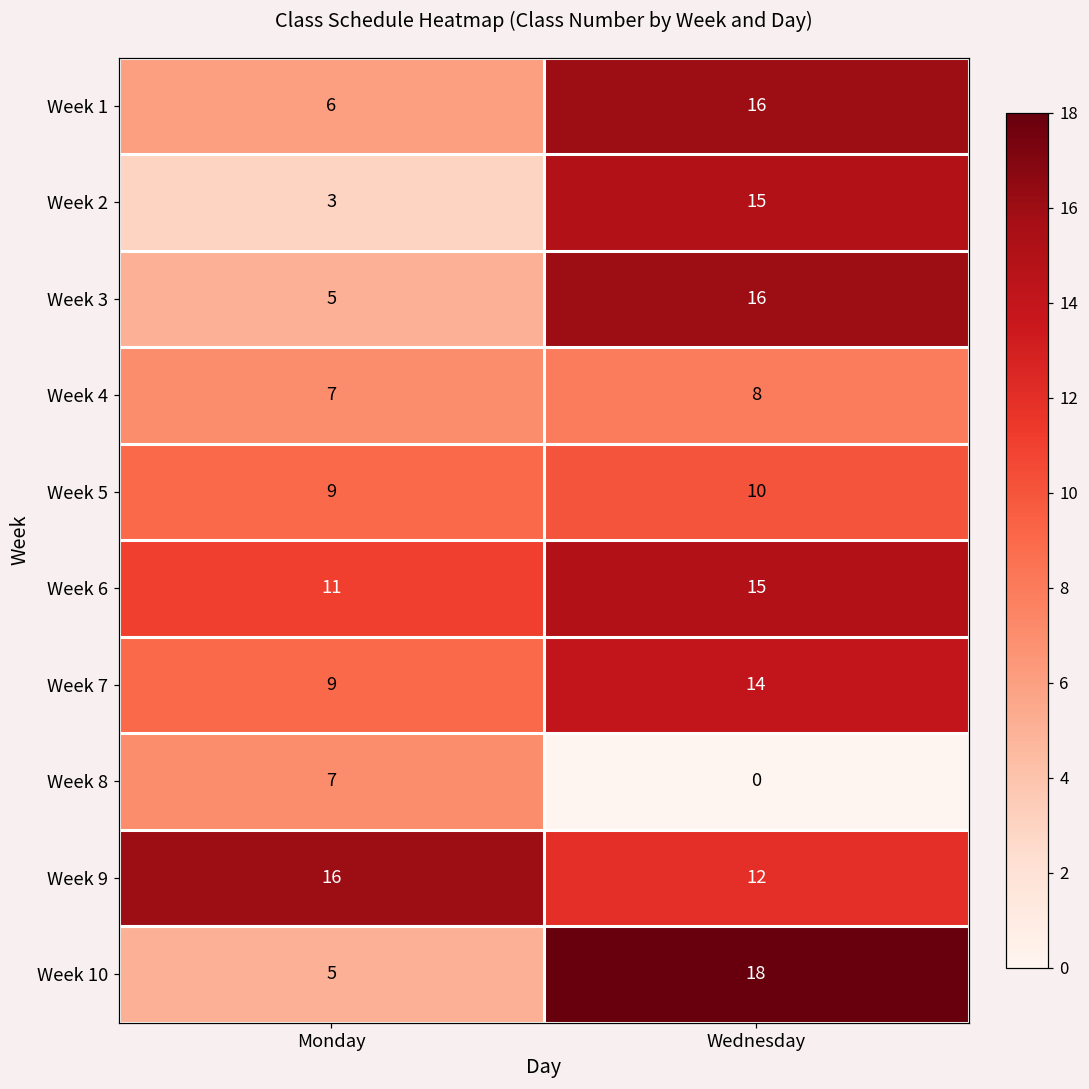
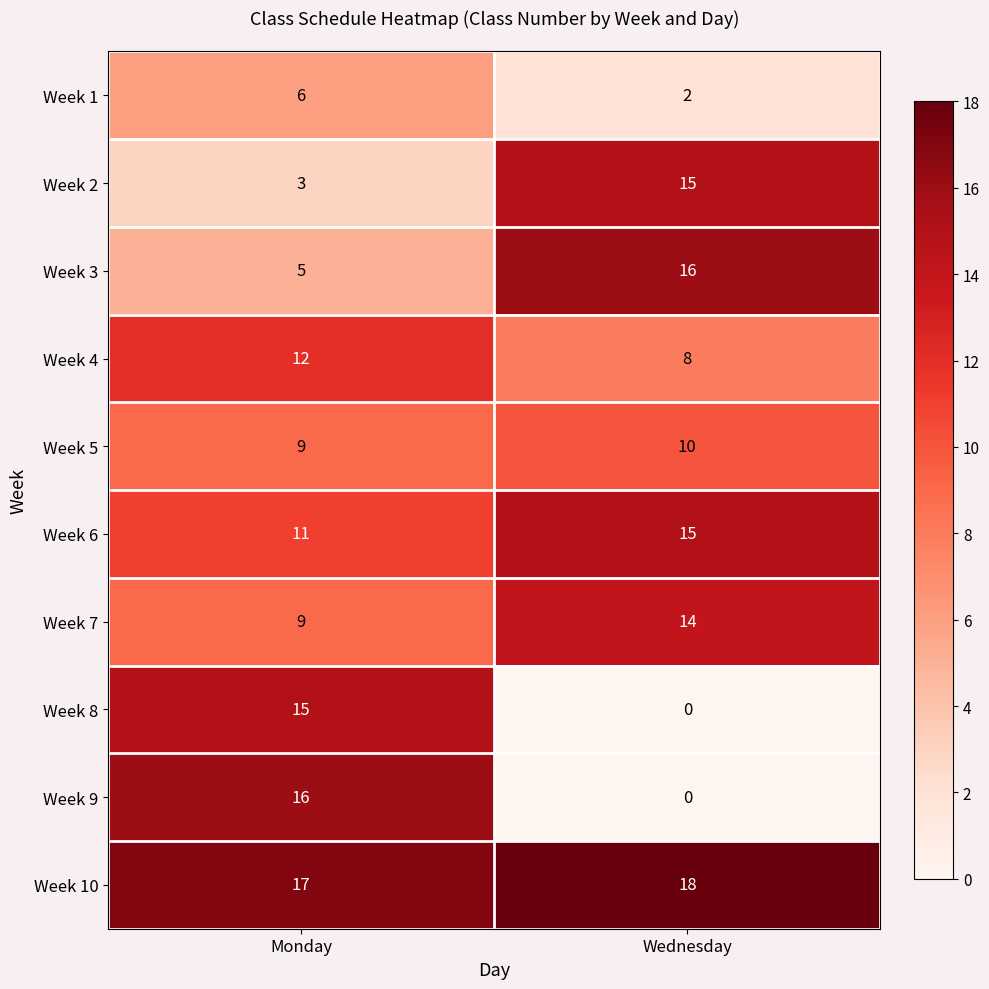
Week 1, Wednesday: 16 -> 2
Week 4, Monday: 7 -> 12
Week 8, Monday: 7 -> 15
Week 9, Wednesday: 12 -> 0
Week 10, Monday: 5 -> 17
